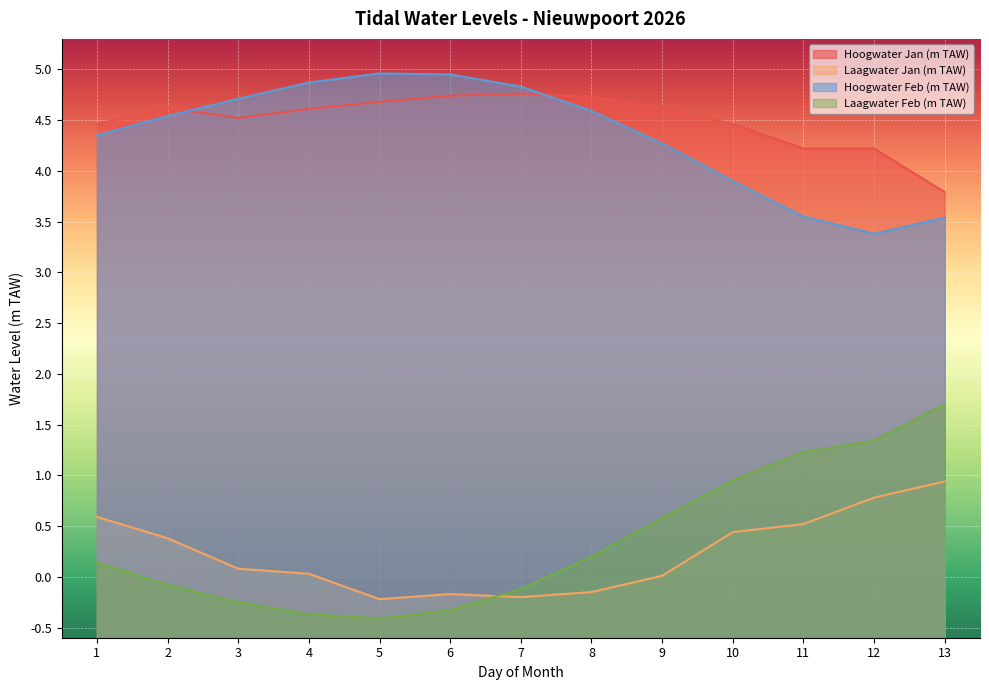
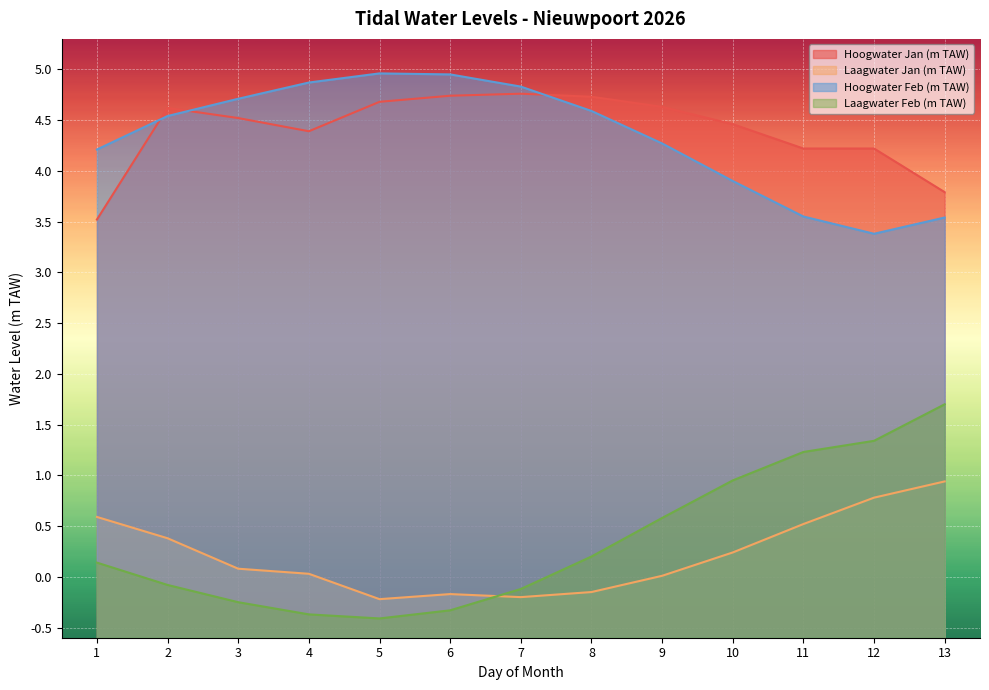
Hoogwater Jan (m TAW), 1: 4.46 -> 3.52
Hoogwater Feb (m TAW), 1: 4.35 -> 4.21
Hoogwater Jan (m TAW), 4: 4.61 -> 4.39
Laagwater Jan (m TAW), 10: 0.44 -> 0.24
